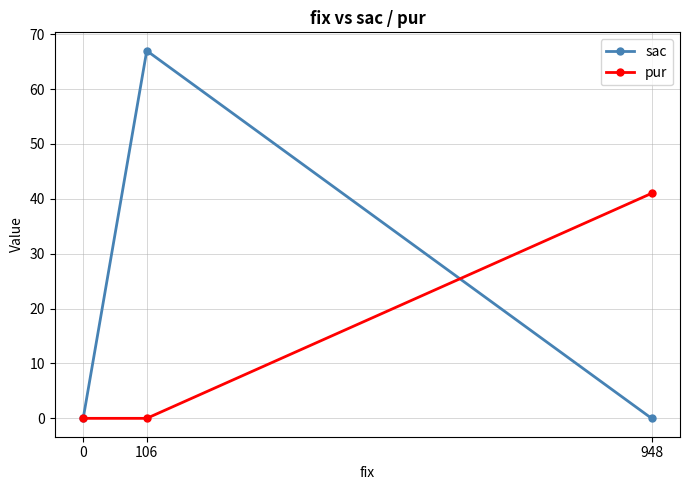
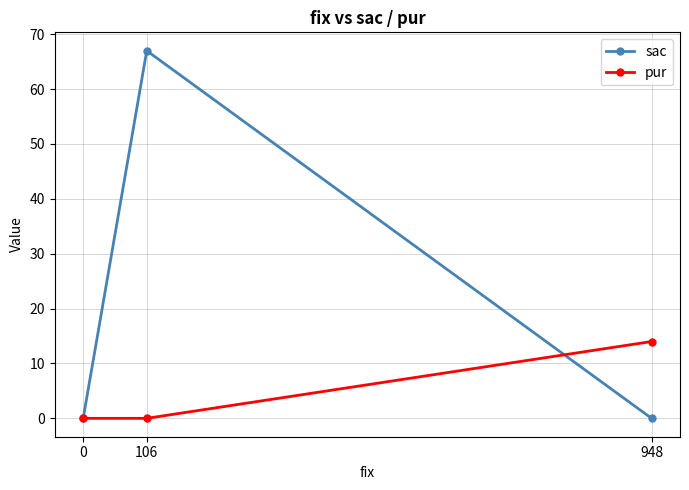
pur, 948: 41 -> 14
